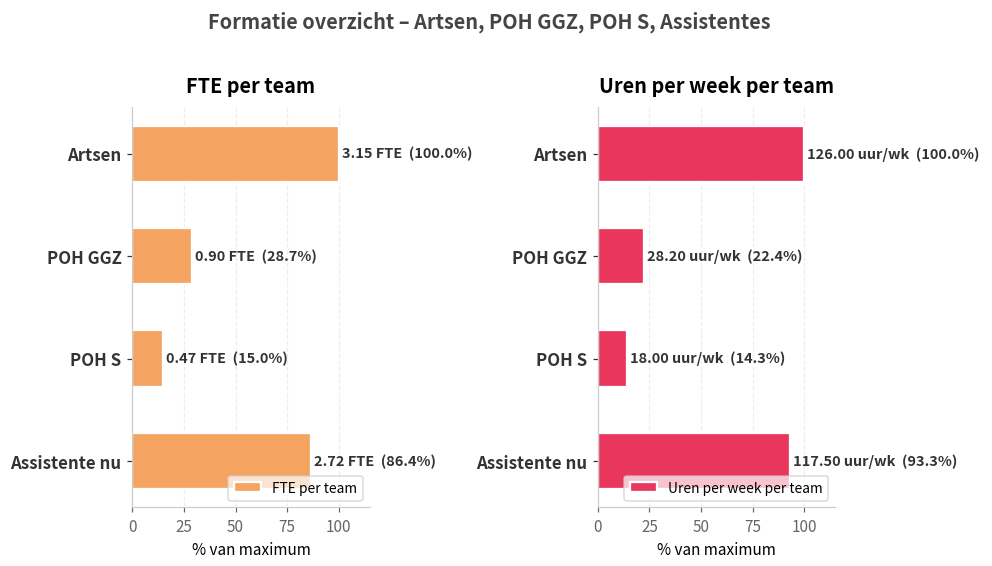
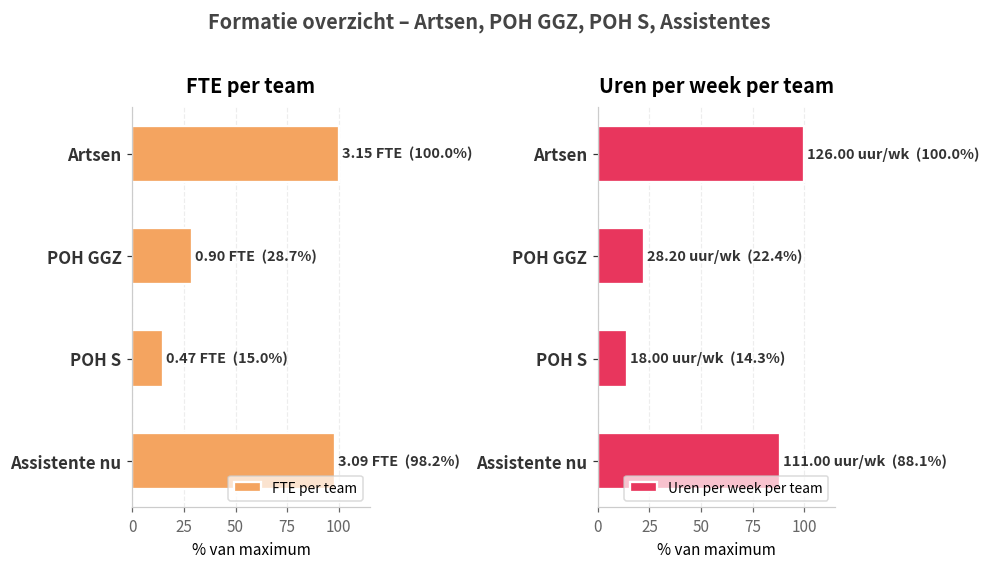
FTE per team, Assistente nu: 2.72 FTE (86.4%) -> 3.09 FTE (98.2%)
Uren per week per team, Assistente nu: 117.50 uur/wk (93.3%) -> 111.00 uur/wk (88.1%)
